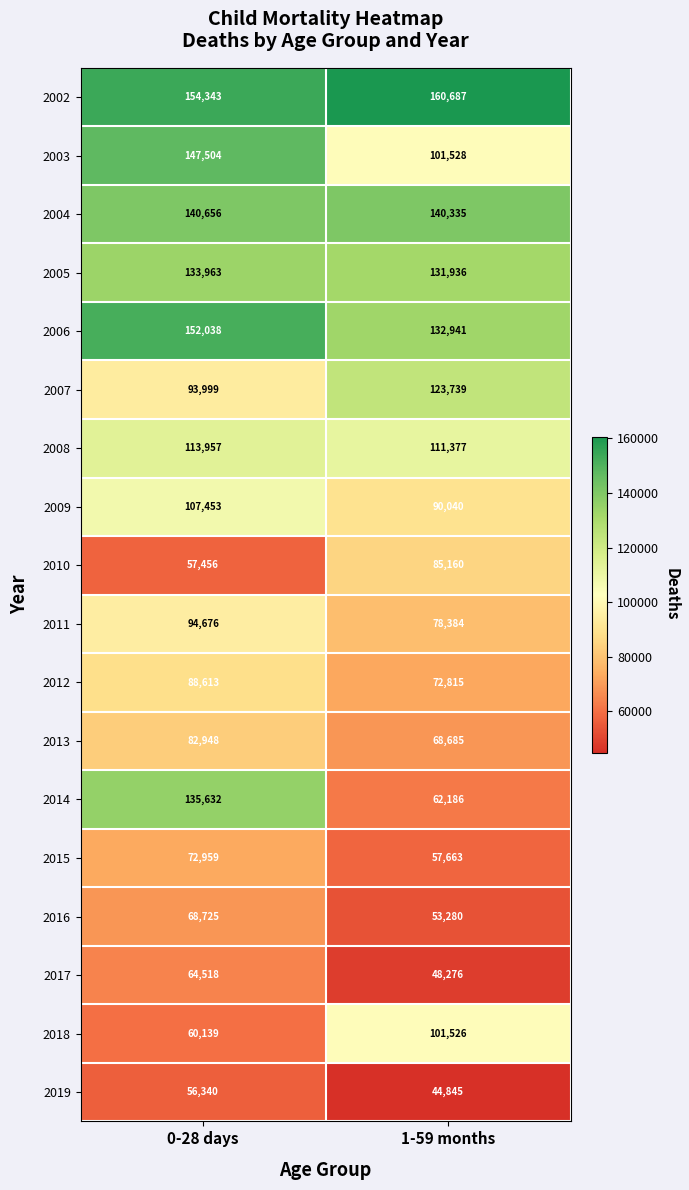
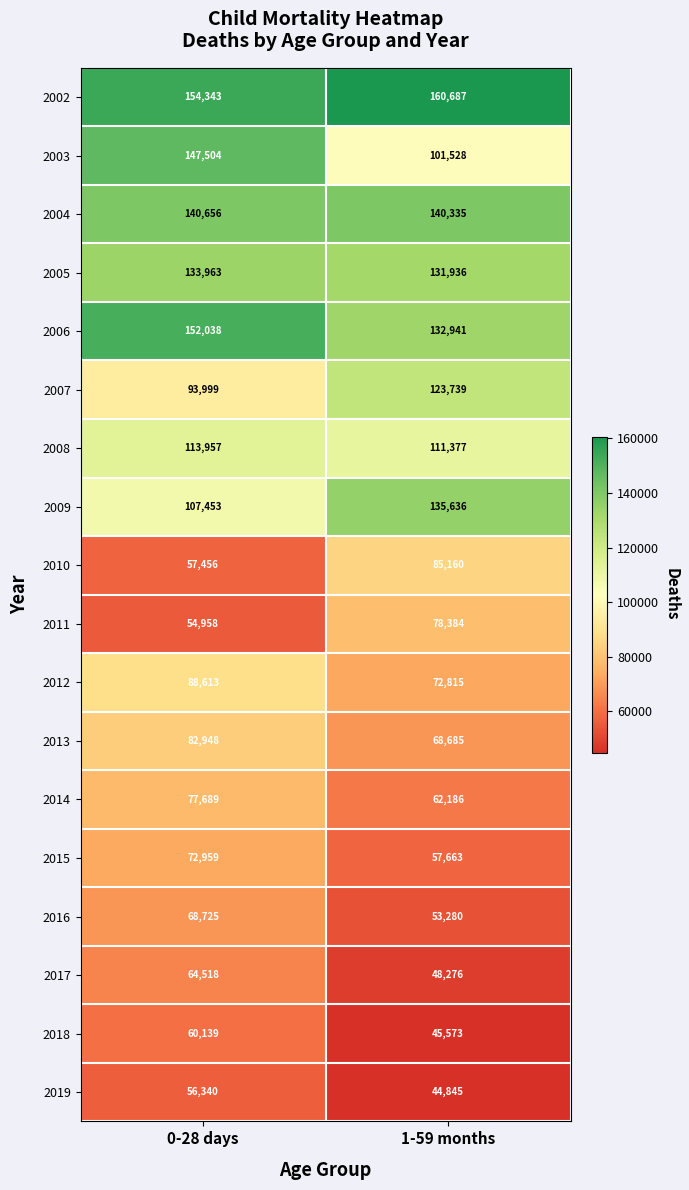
2009, 1-59 months: 90,040 -> 135,636
2011, 0-28 days: 94,676 -> 54,958
2014, 0-28 days: 135,632 -> 77,689
2018, 1-59 months: 101,526 -> 45,573
